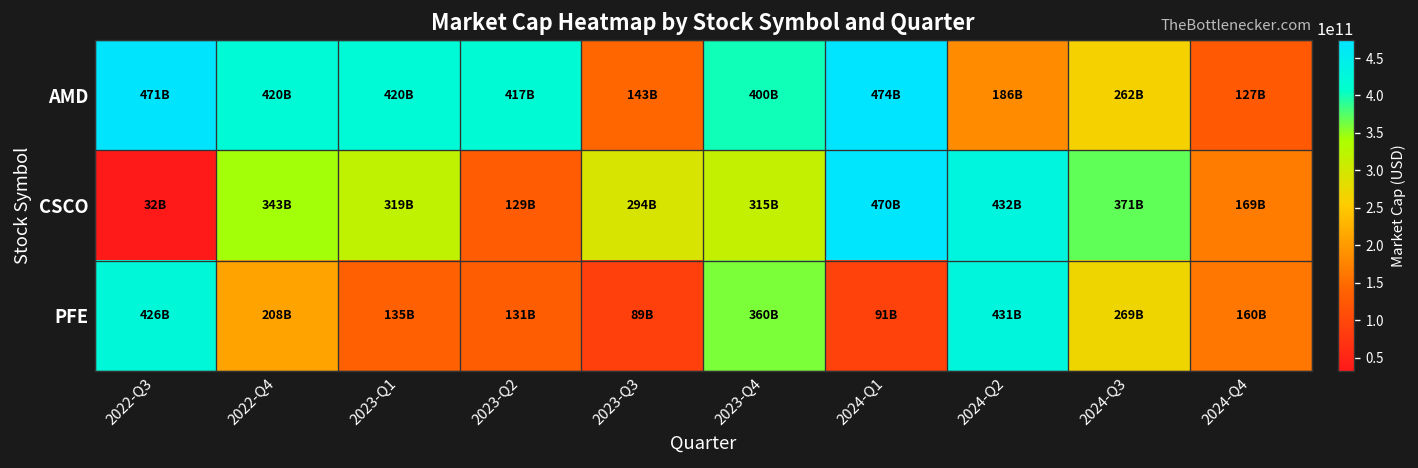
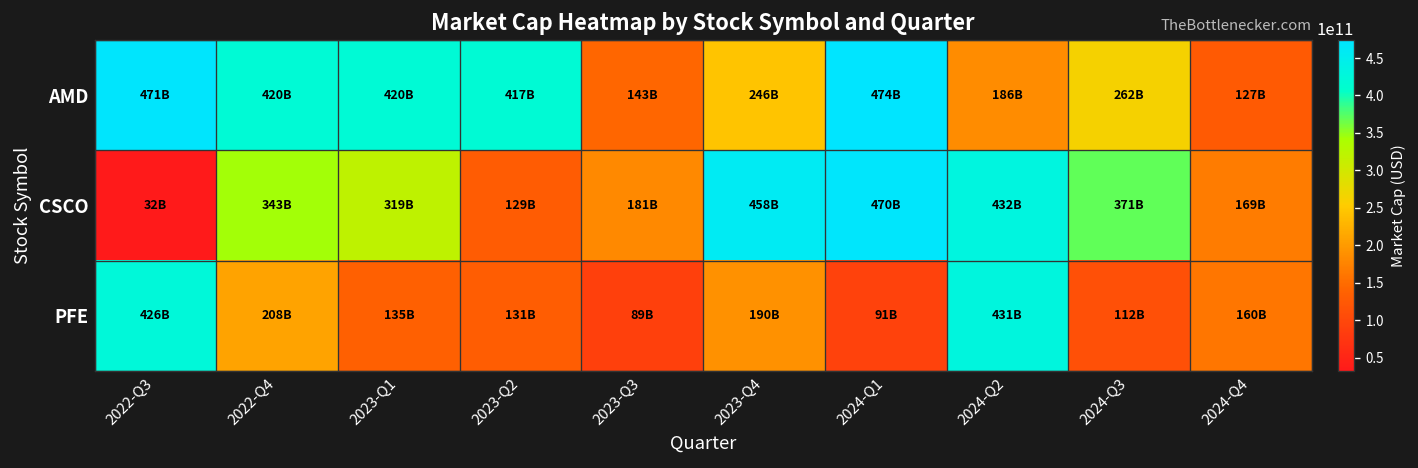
AMD, 2023-Q4: 400B -> 246B
CSCO, 2023-Q3: 294B -> 181B
CSCO, 2023-Q4: 315B -> 458B
PFE, 2023-Q4: 360B -> 190B
PFE, 2024-Q3: 269B -> 112B
